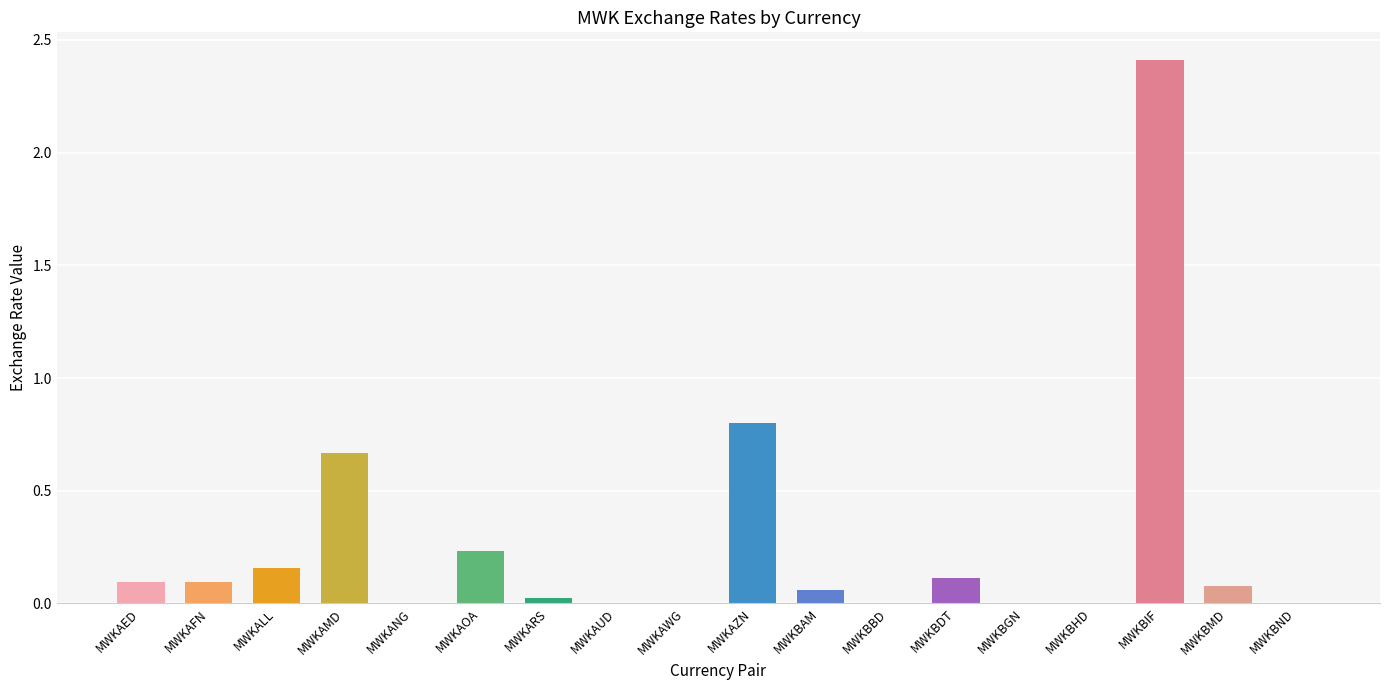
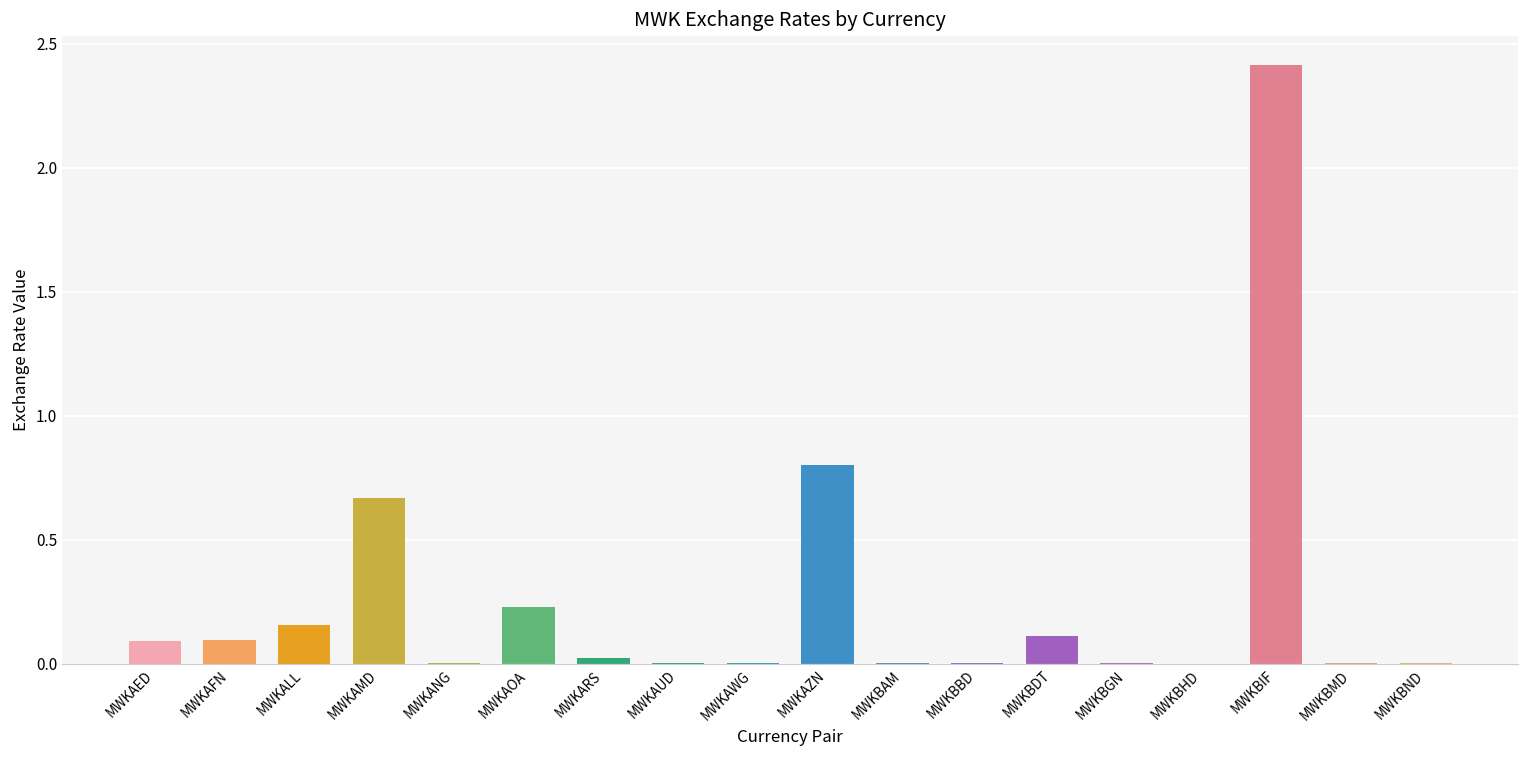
MWKBAM: 0.06 -> 0.00
MWKBMD: 0.08 -> 0.00
